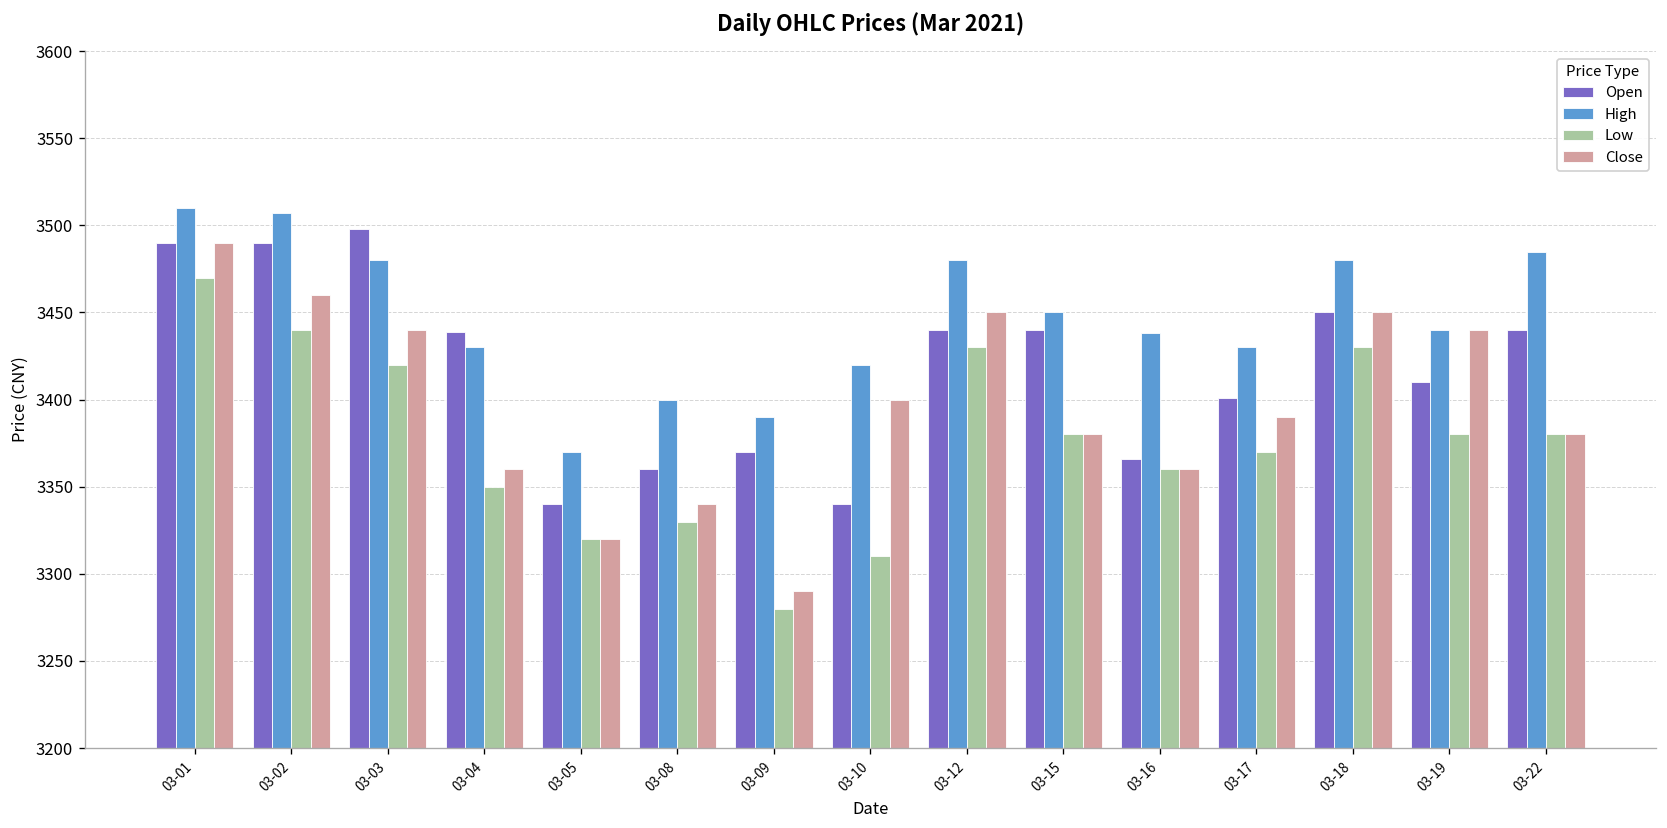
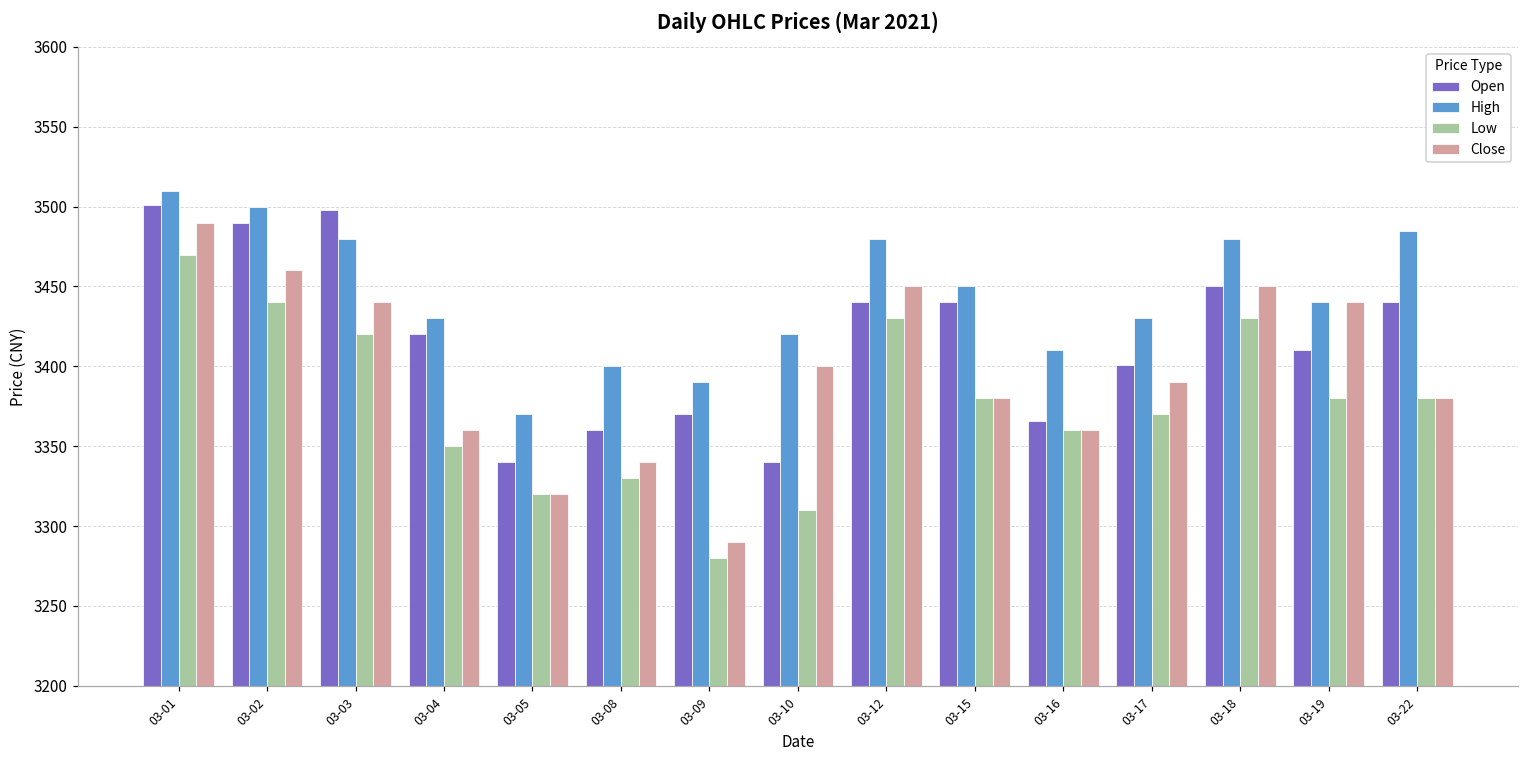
Open, 03-01: 3490 -> 3501
High, 03-02: 3507 -> 3500
Open, 03-04: 3439 -> 3420
High, 03-16: 3438 -> 3410
